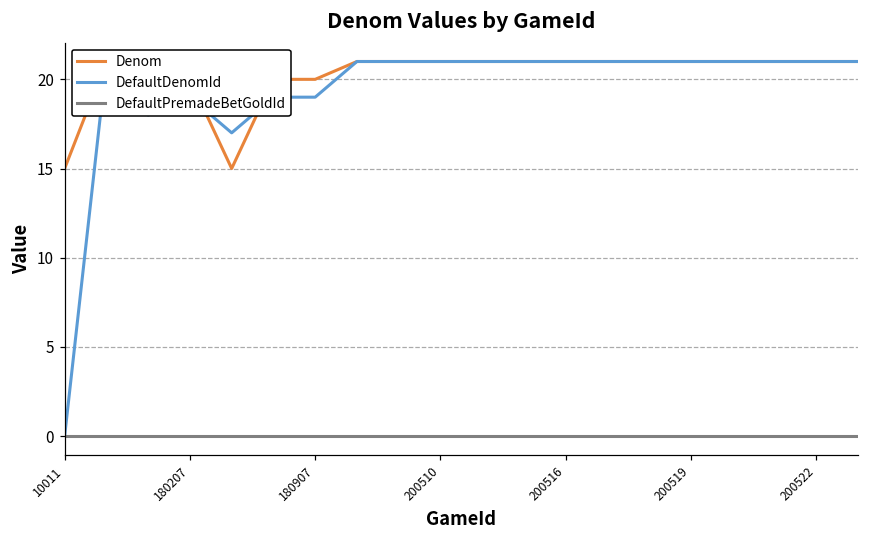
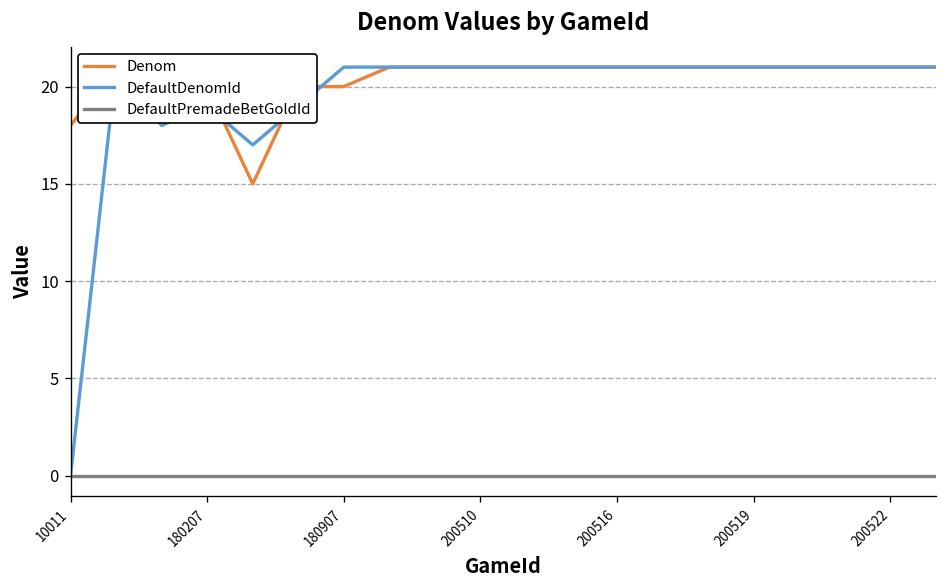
Denom, 10011: 15 -> 18
DefaultDenomId, 180907: 19 -> 21
